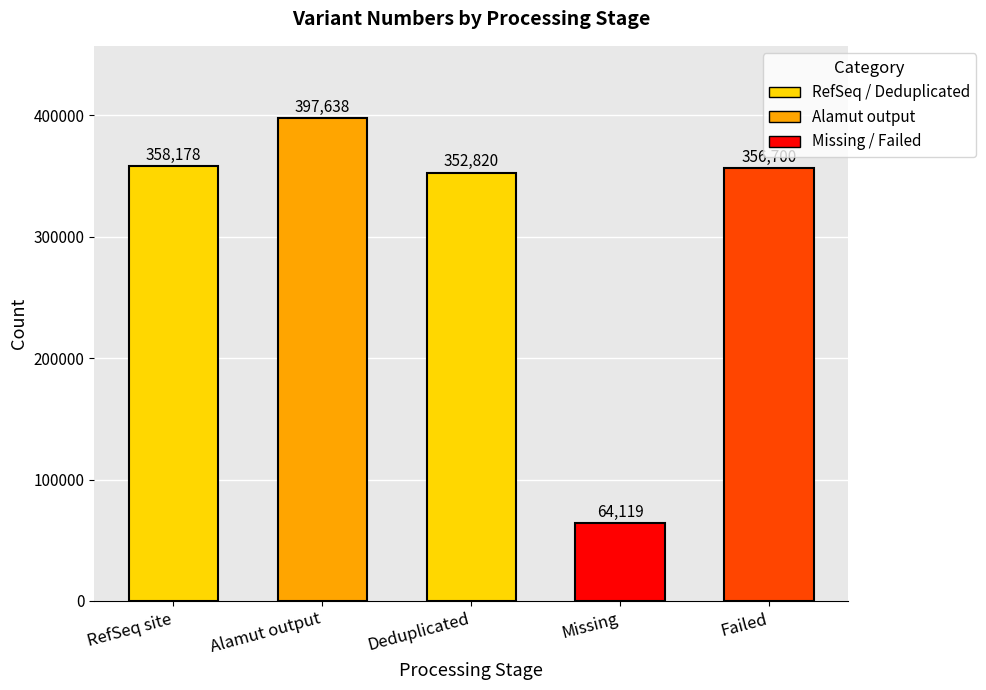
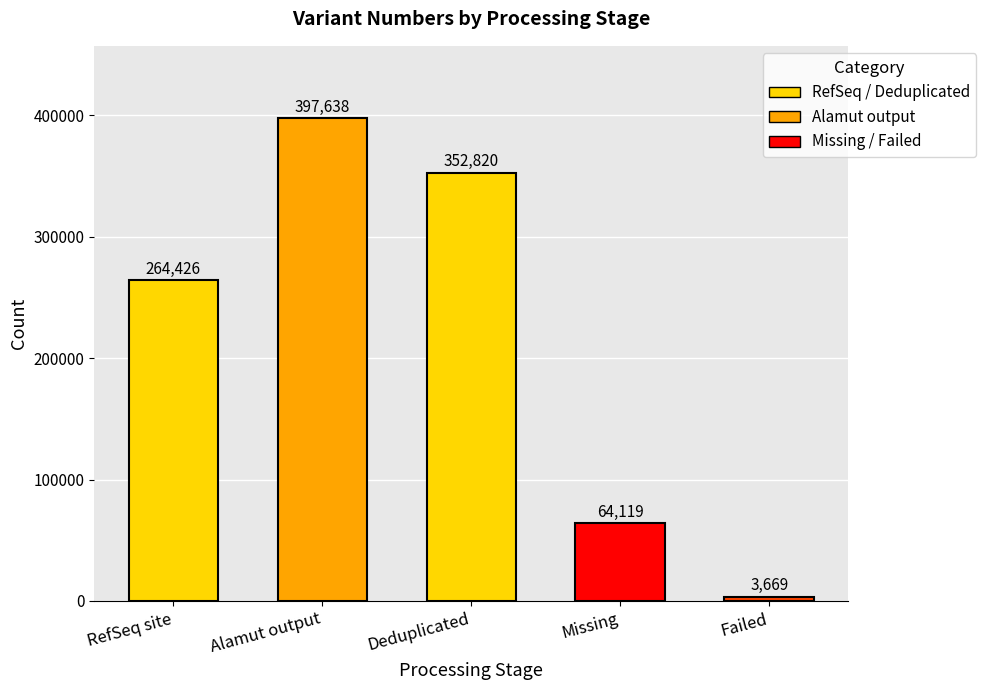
RefSeq site: 358,178 -> 264,426
Failed: 357000 -> 4000
